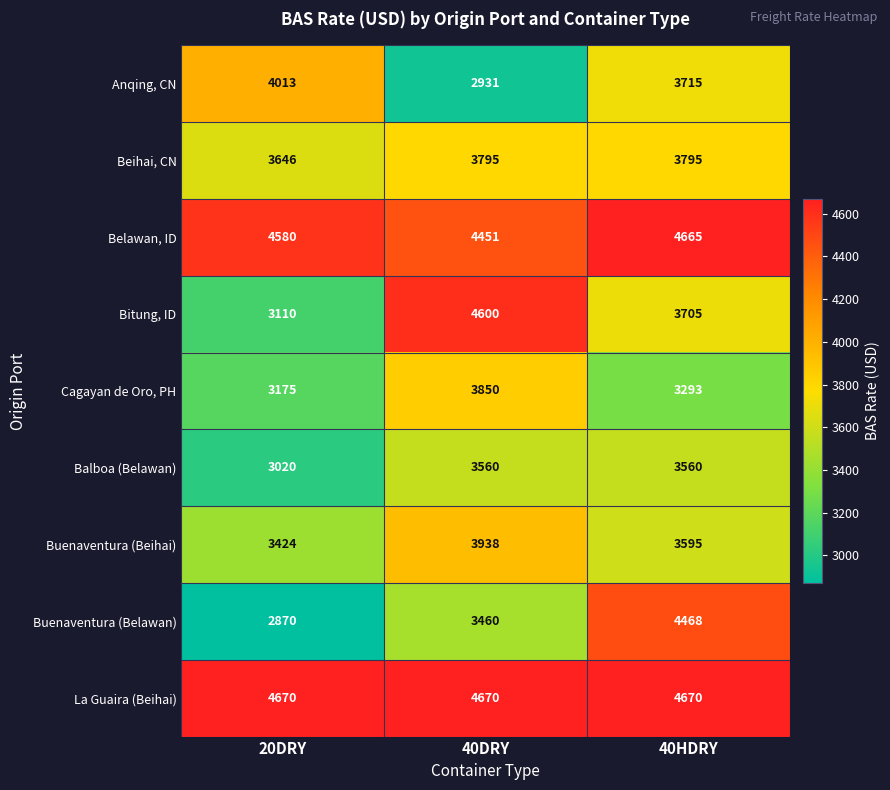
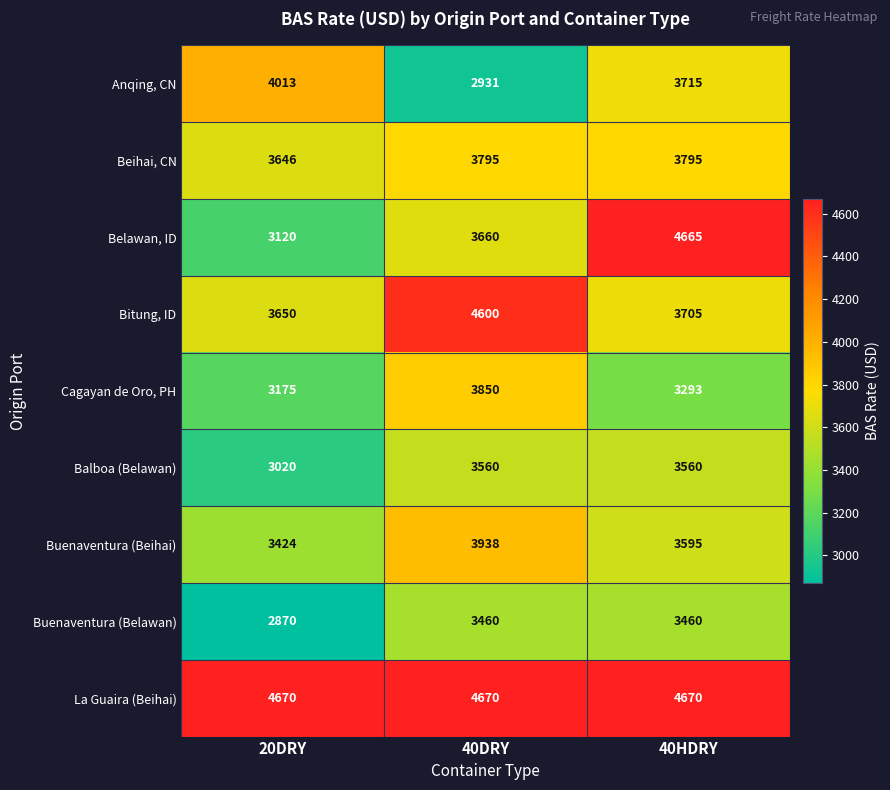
Belawan, ID, 20DRY: 4580 -> 3120
Belawan, ID, 40DRY: 4451 -> 3660
Bitung, ID, 20DRY: 3110 -> 3650
Buenaventura (Belawan), 40HDRY: 4468 -> 3460
